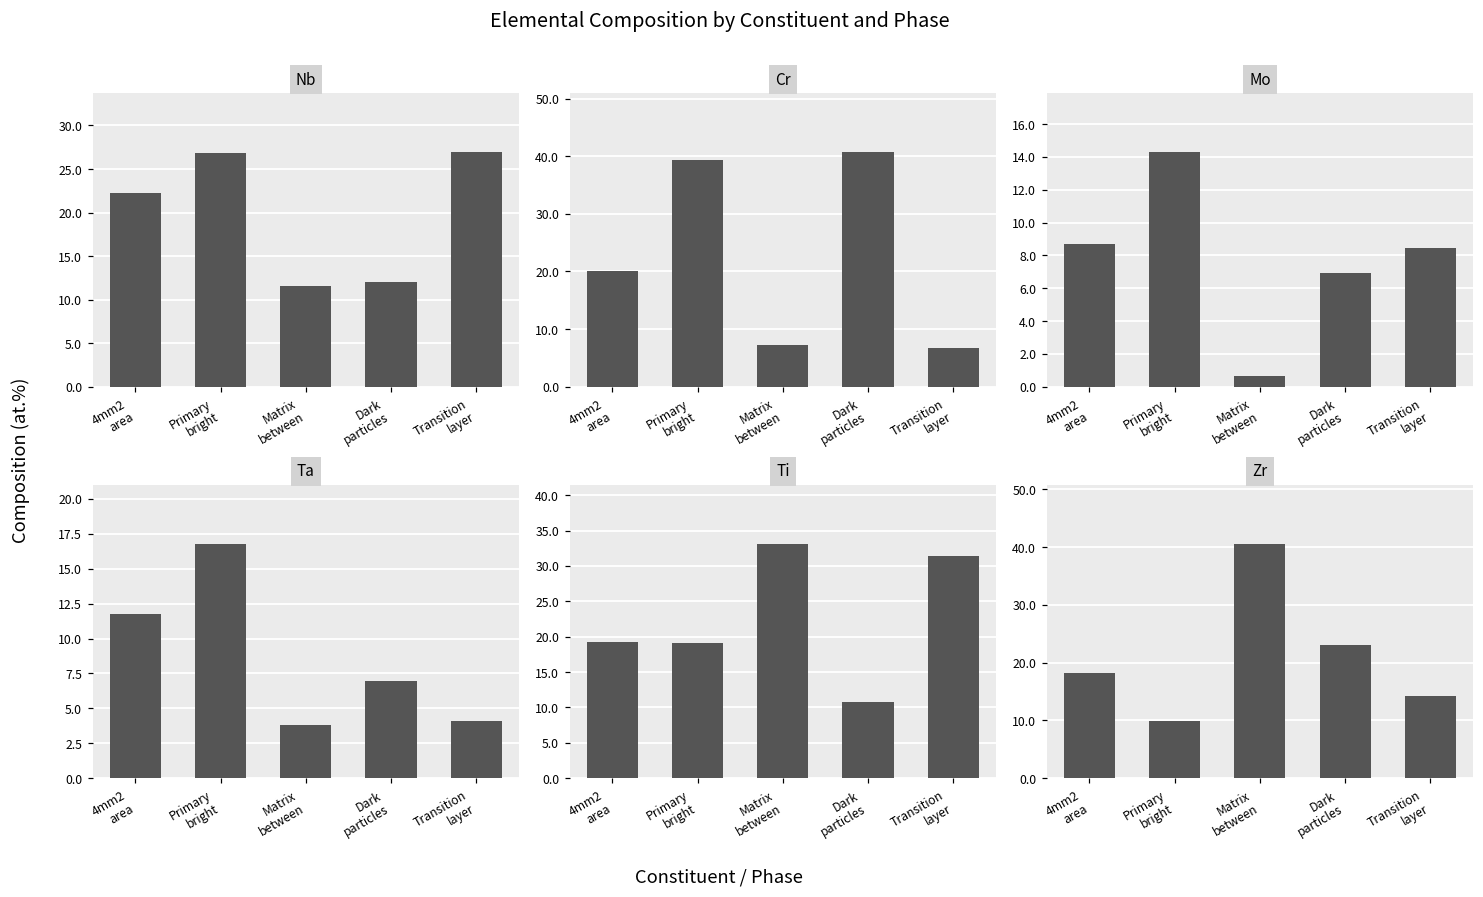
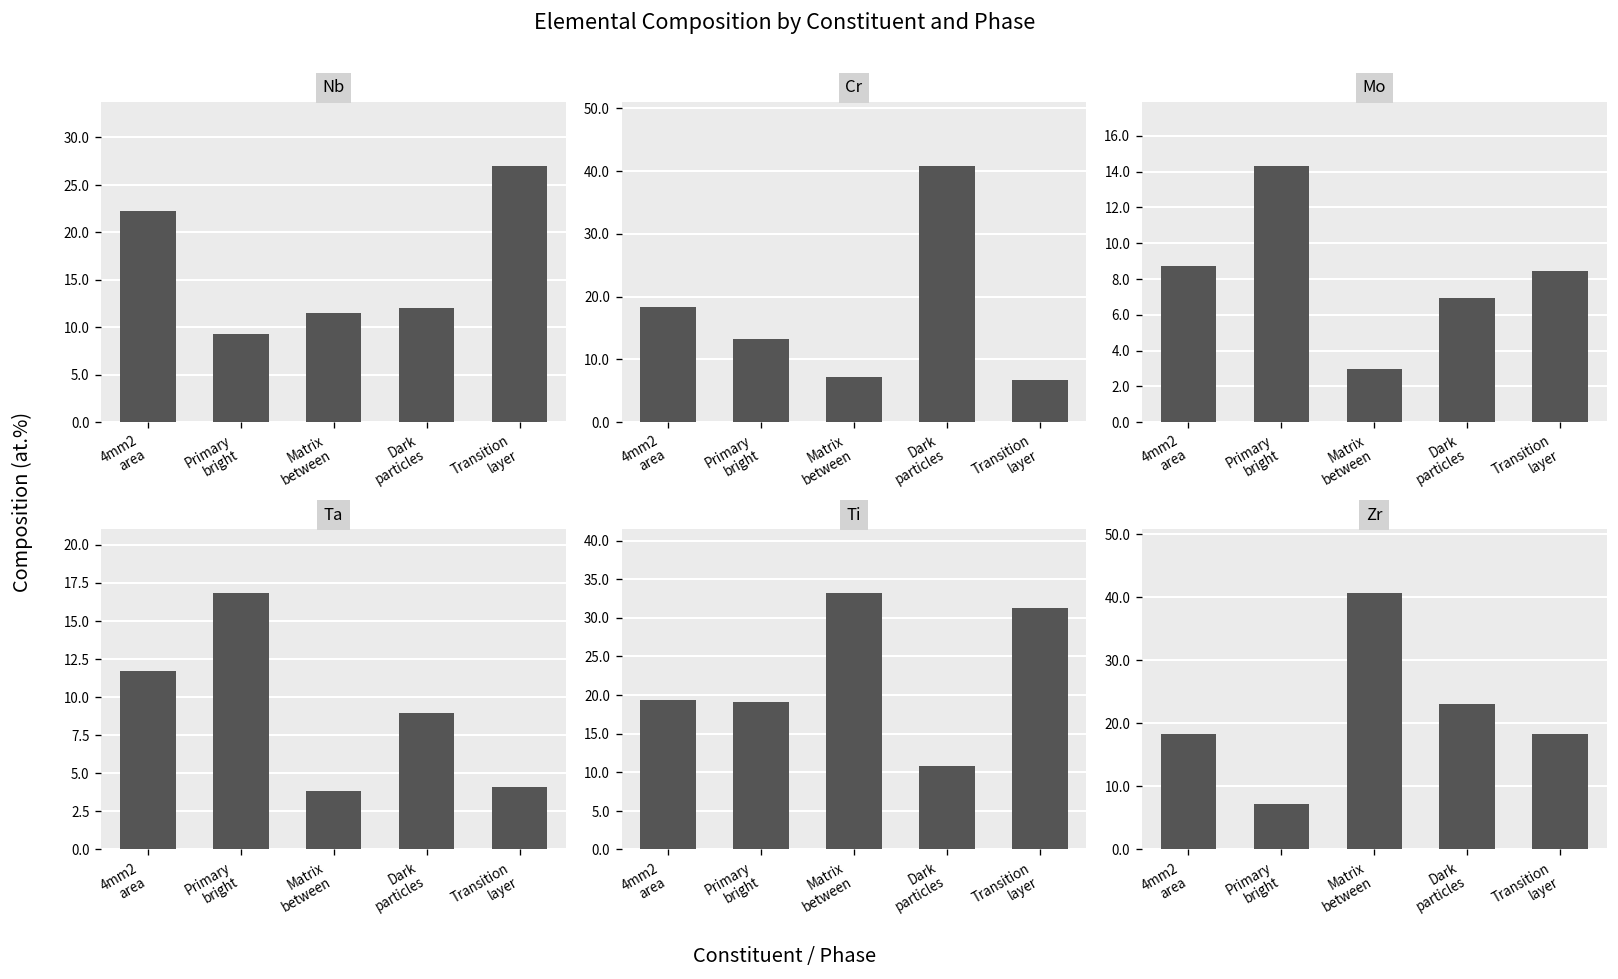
Nb, Primary bright: 27 -> 9
Cr, 4mm2 area: 20 -> 18
Cr, Primary bright: 39 -> 13
Mo, Matrix between: 0.6 -> 3.0
Ta, Dark particles: 7.0 -> 9.0
Zr, Primary bright: 10 -> 7
Zr, Transition layer: 14 -> 18
